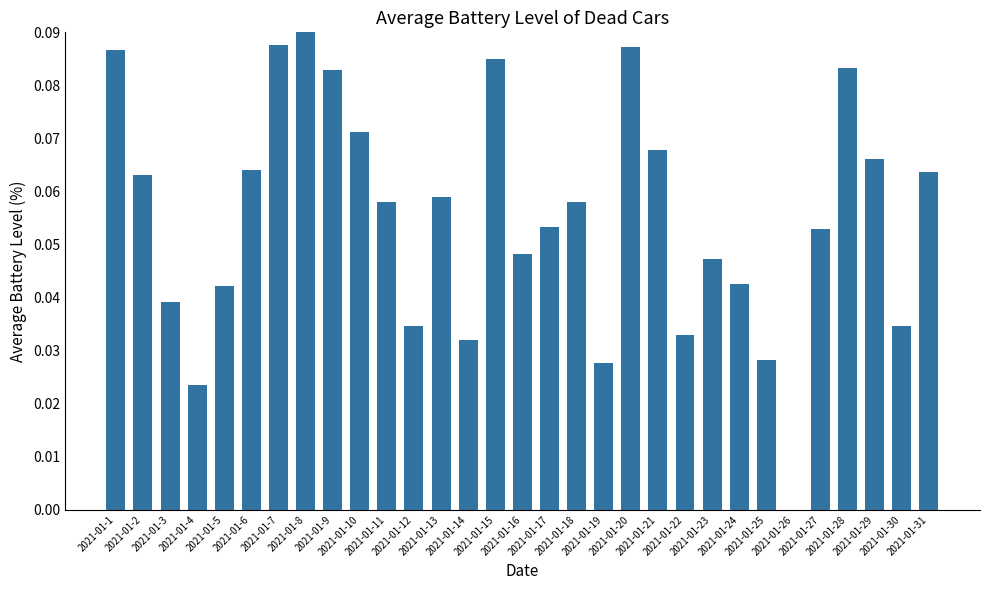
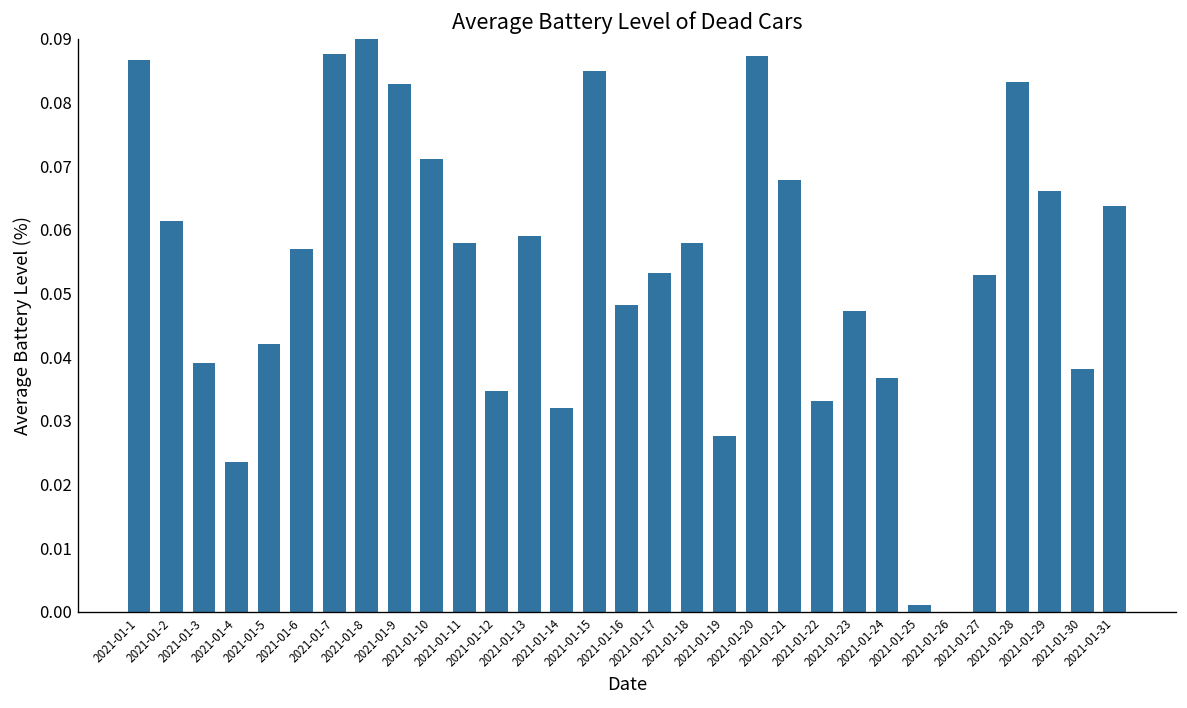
2021-01-2: 0.063 -> 0.061
2021-01-6: 0.064 -> 0.057
2021-01-24: 0.042 -> 0.037
2021-01-25: 0.028 -> 0.001
2021-01-30: 0.035 -> 0.038
